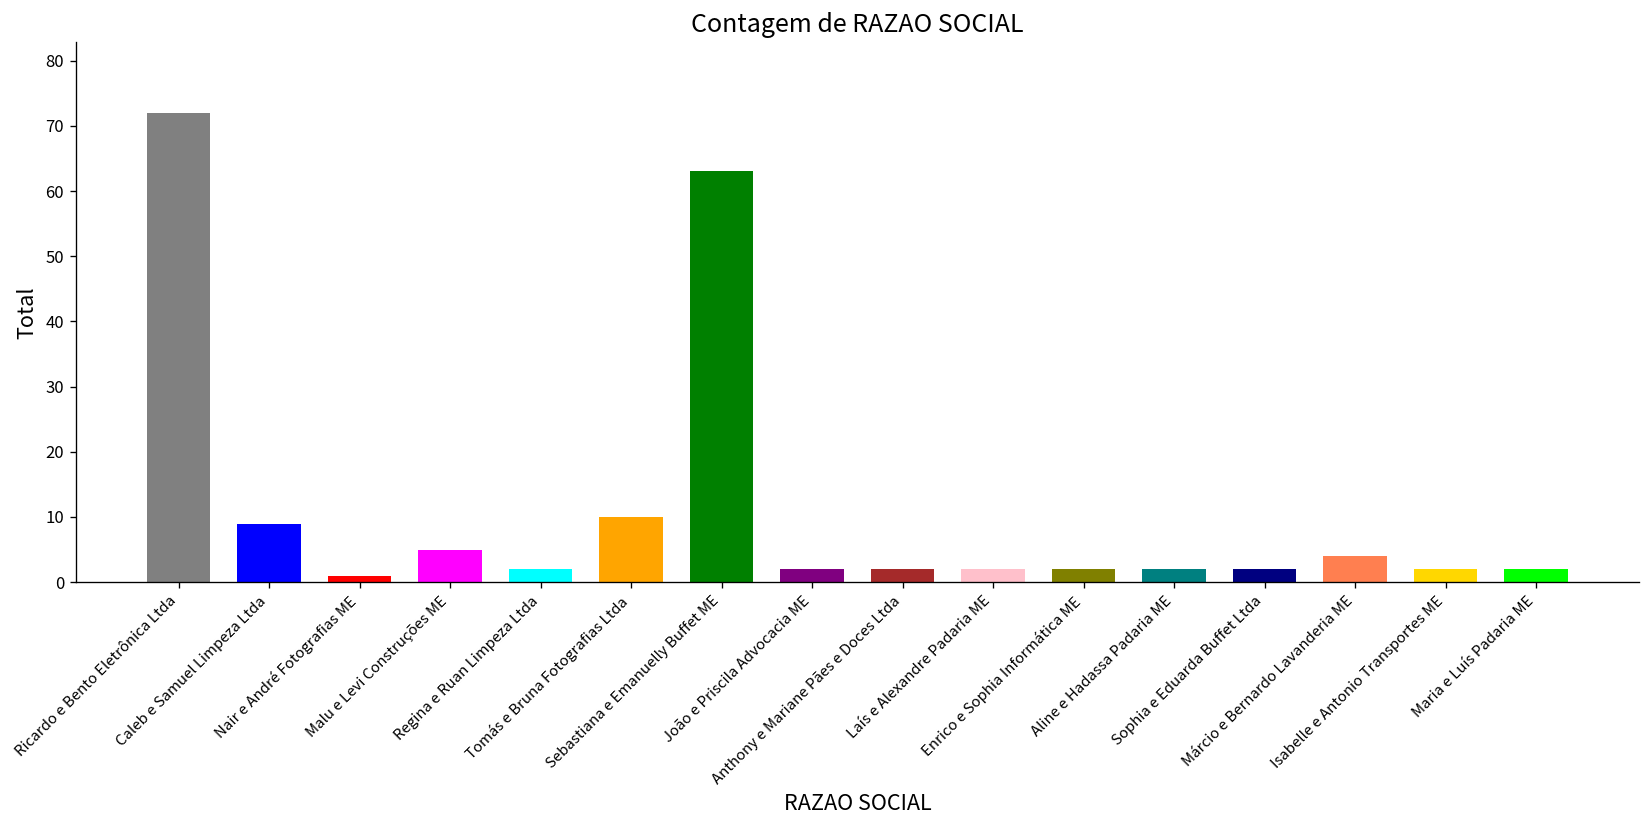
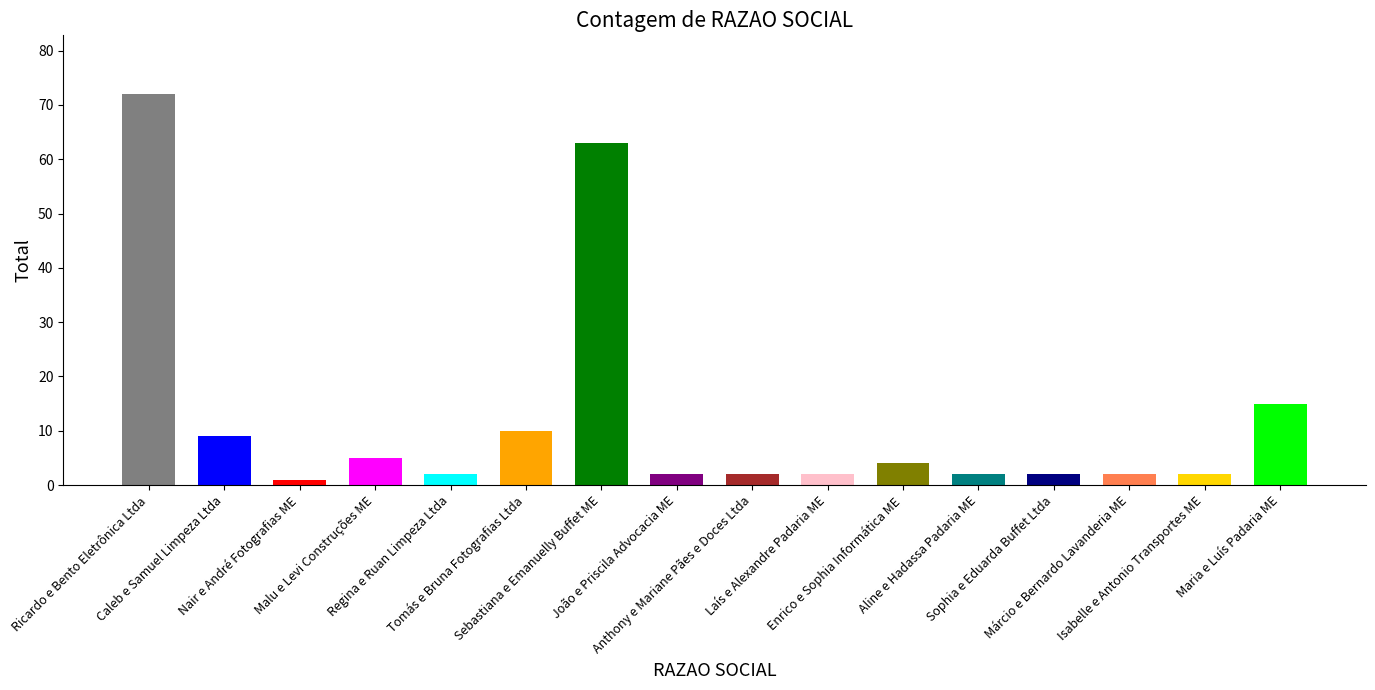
Enrico e Sophia Informática ME: 2 -> 4
Márcio e Bernardo Lavanderia ME: 4 -> 2
Maria e Luís Padaria ME: 2 -> 15
